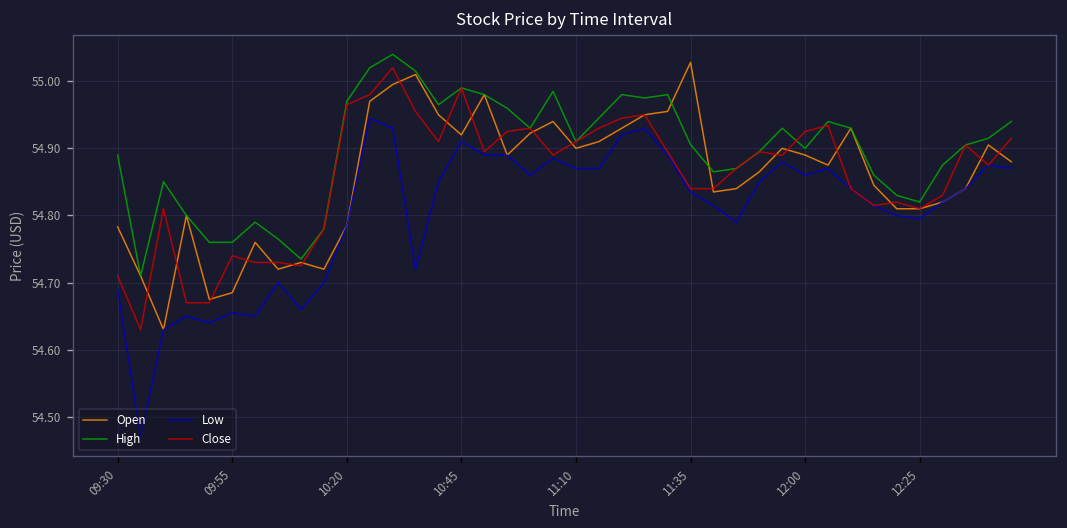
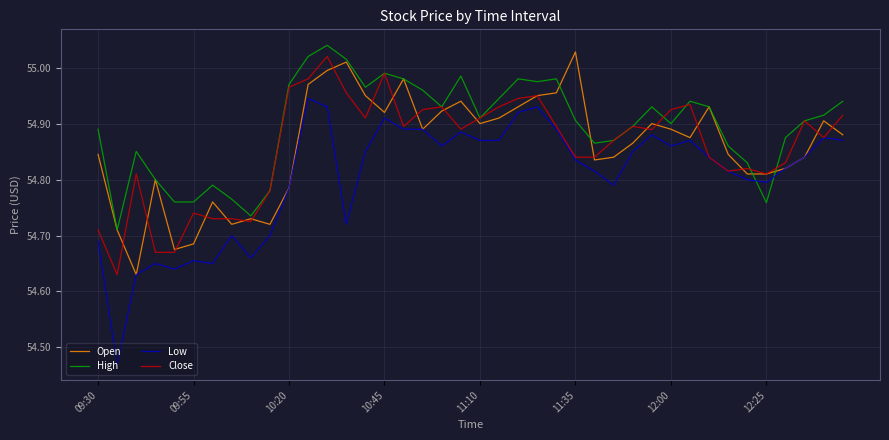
Open, 09:30: 54.78 -> 54.85
High, 12:25: 54.82 -> 54.76
